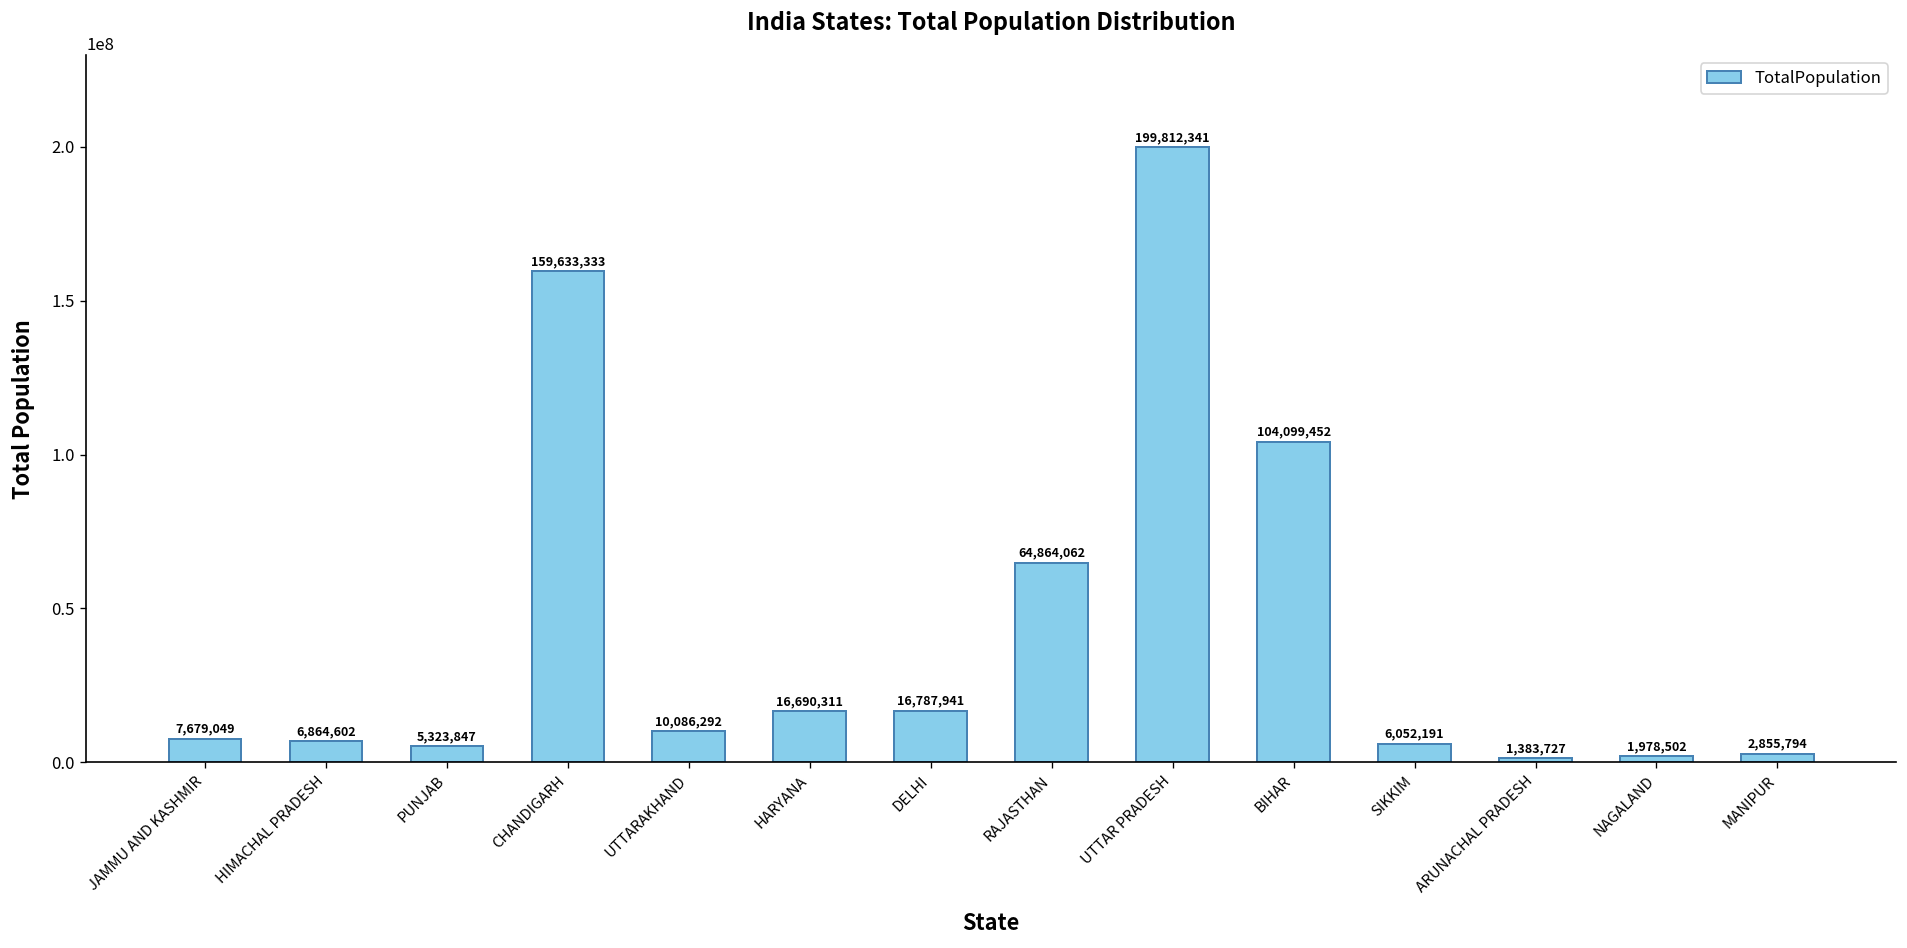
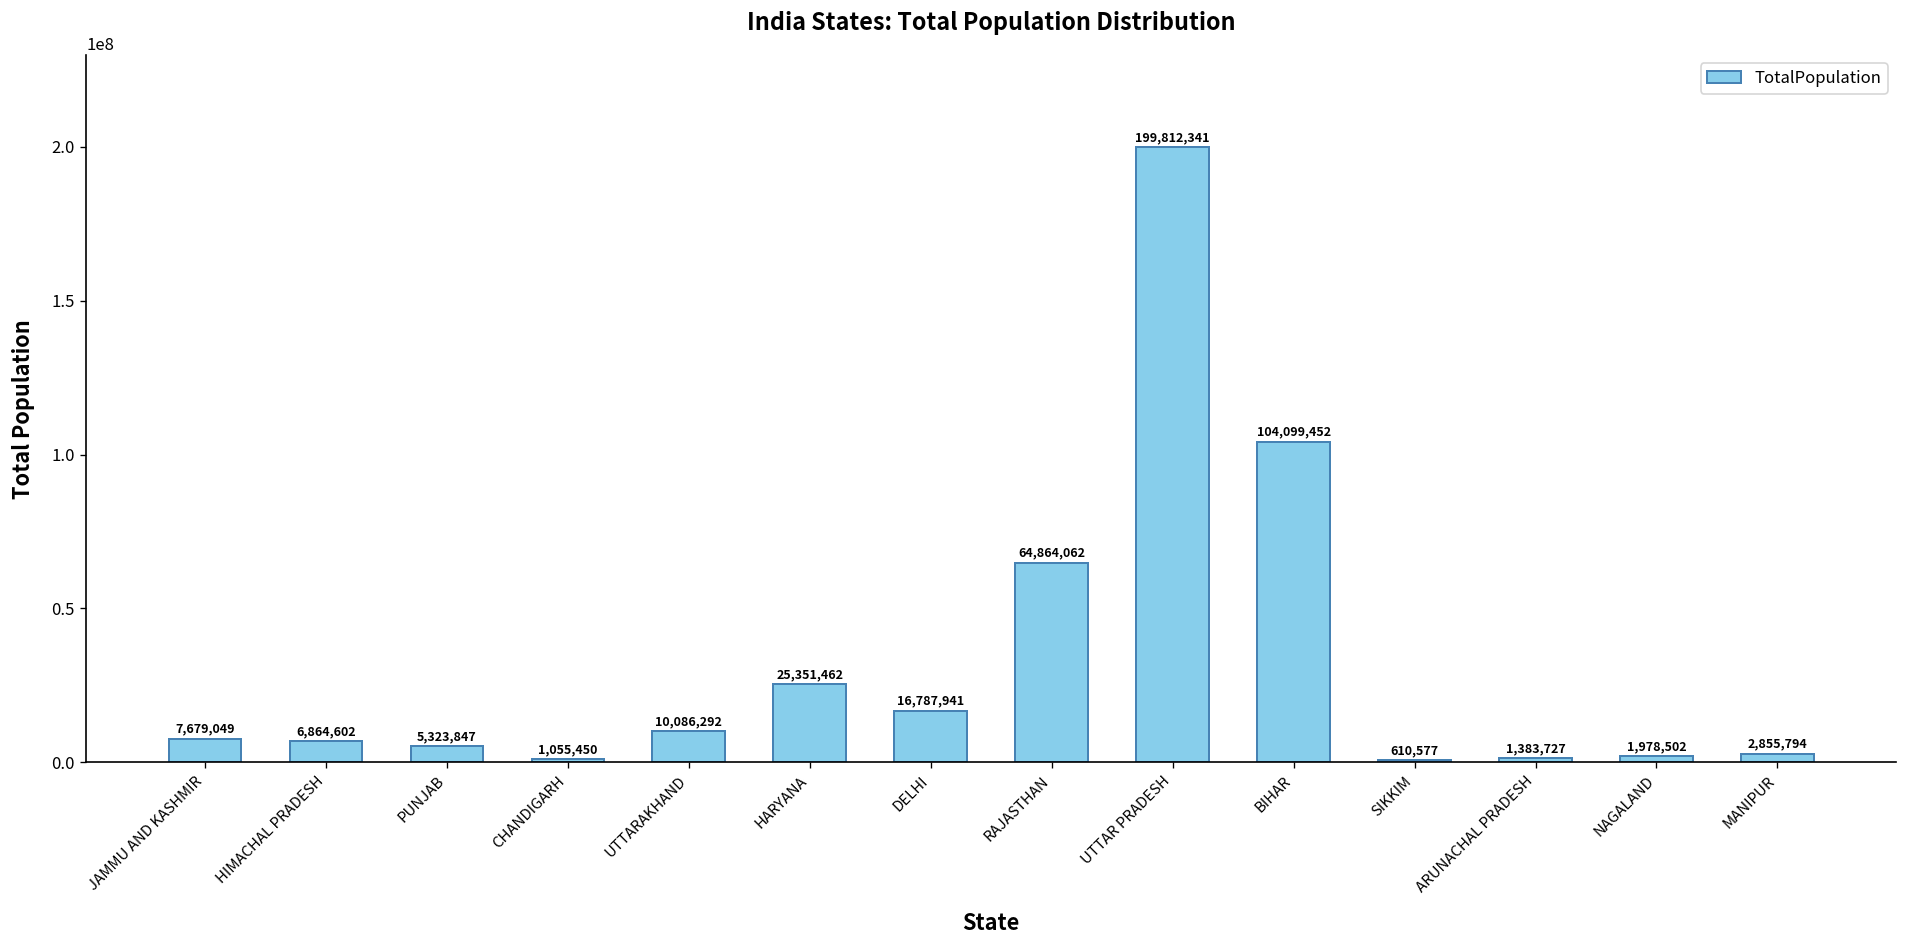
CHANDIGARH: 159,633,333 -> 1,055,450
HARYANA: 16,690,311 -> 25,351,462
SIKKIM: 6,052,191 -> 610,577
